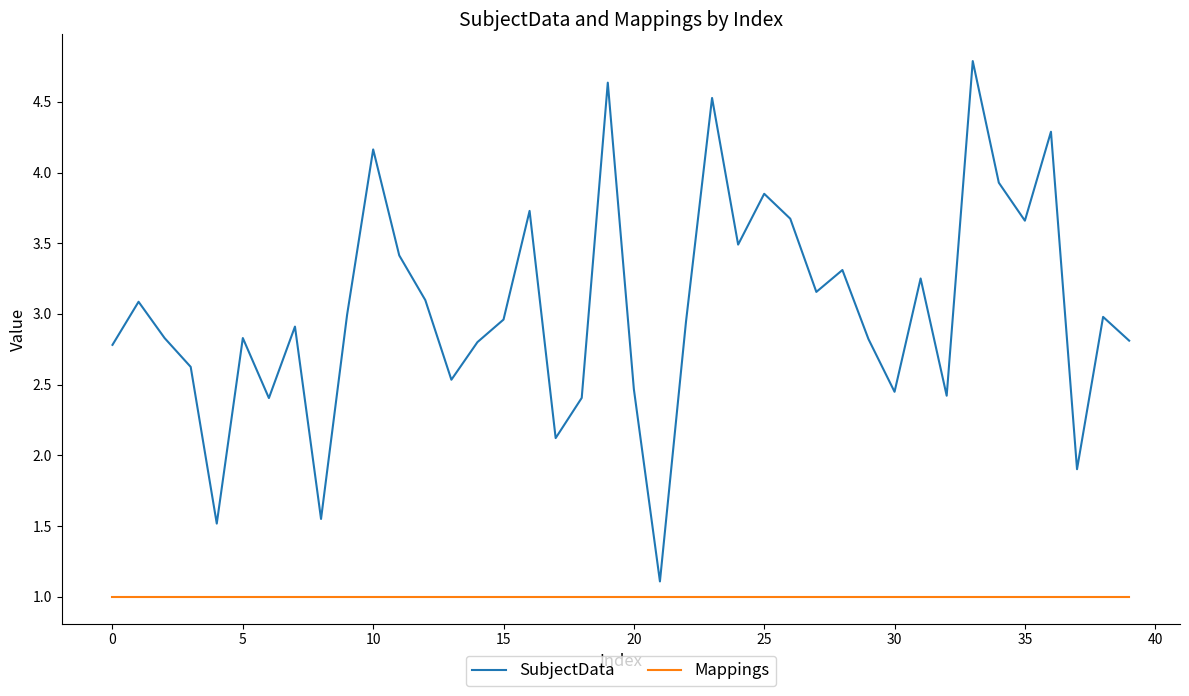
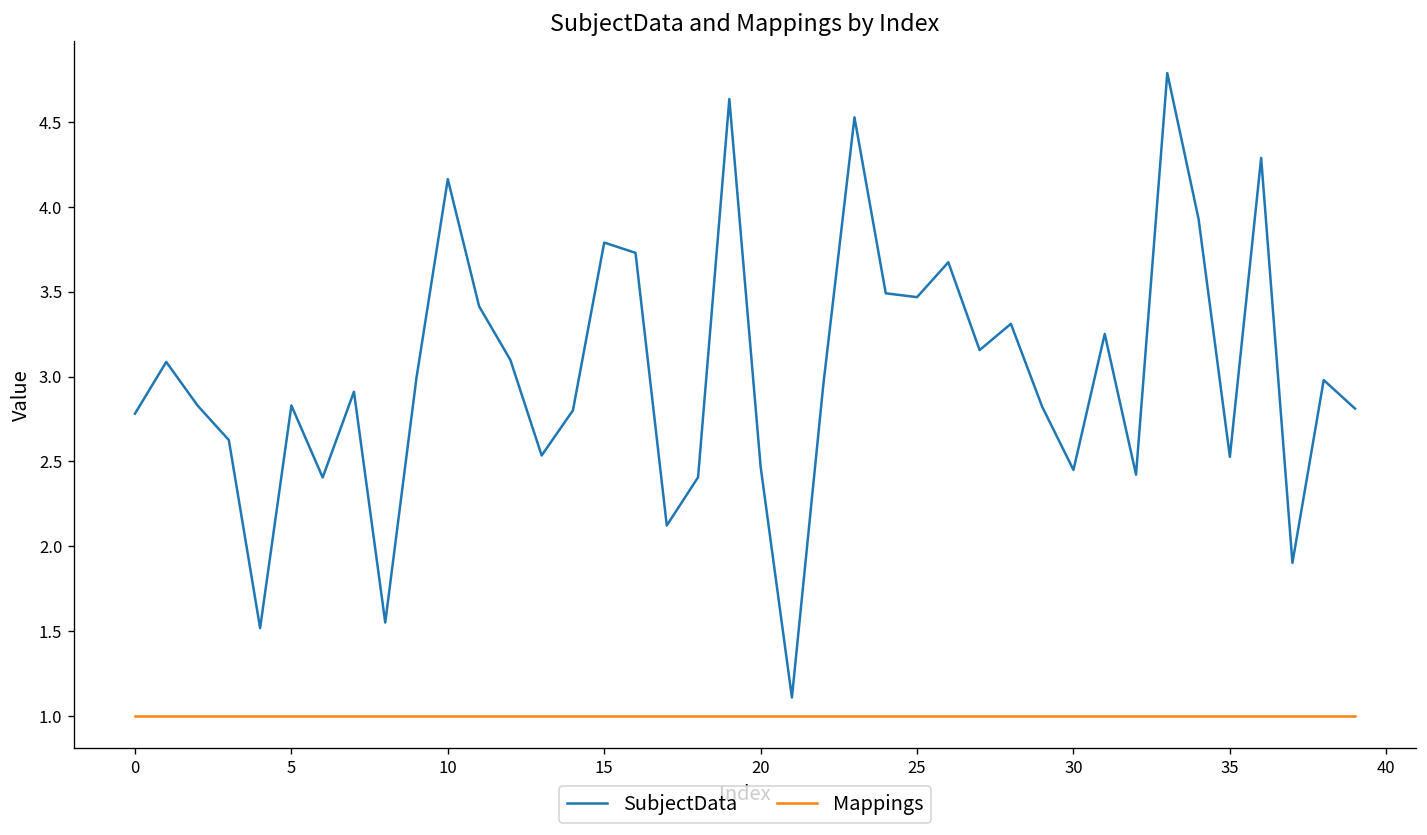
SubjectData, 15: 2.96 -> 3.79
SubjectData, 25: 3.85 -> 3.47
SubjectData, 35: 3.66 -> 2.53
